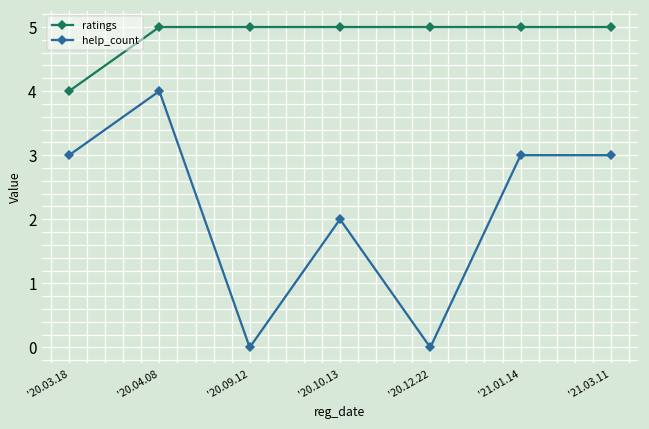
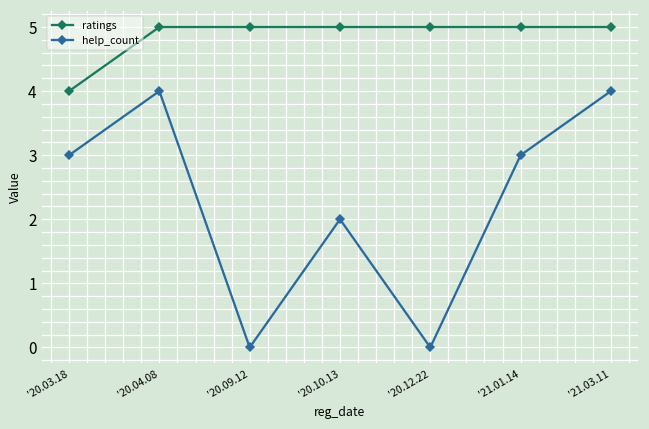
help_count, '21.03.11: 3 -> 4
